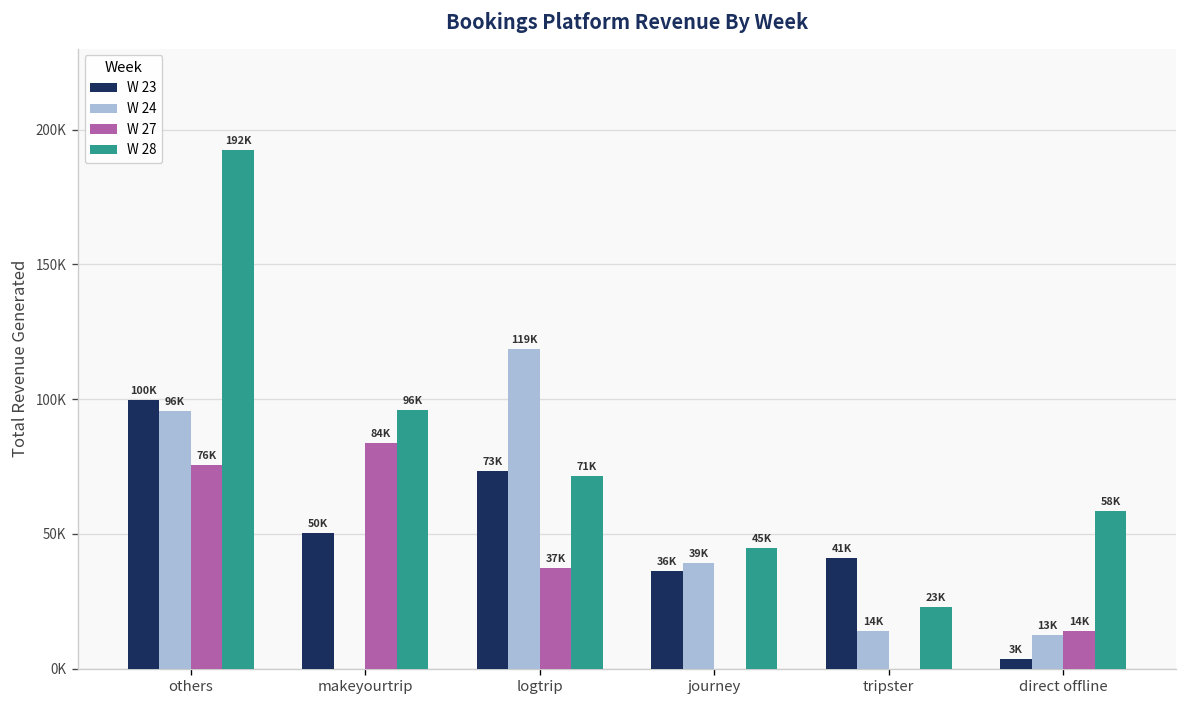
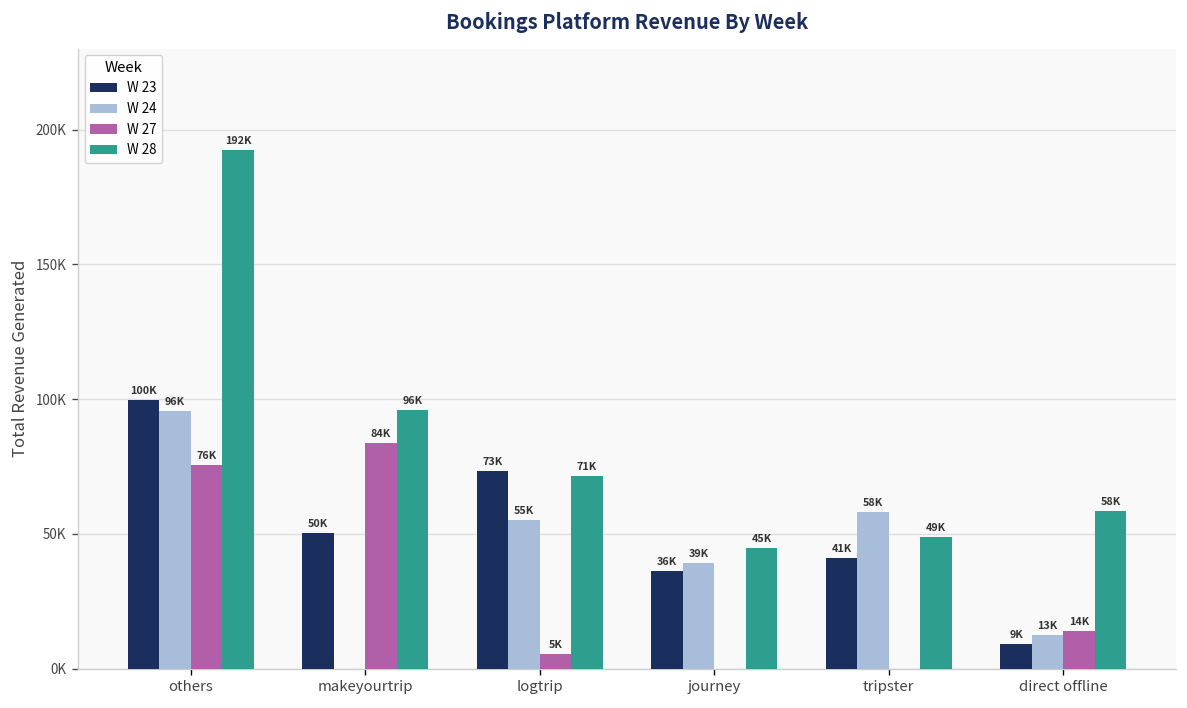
W 24, logtrip: 119K -> 55K
W 27, logtrip: 37K -> 5K
W 24, tripster: 14K -> 58K
W 28, tripster: 23K -> 49K
W 23, direct offline: 3K -> 9K
